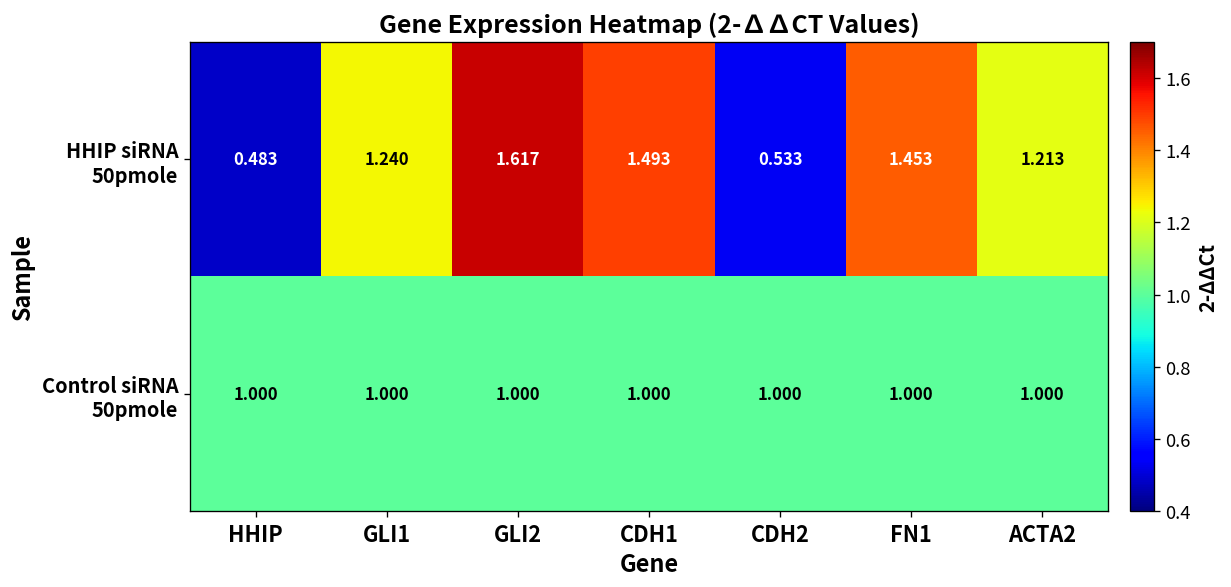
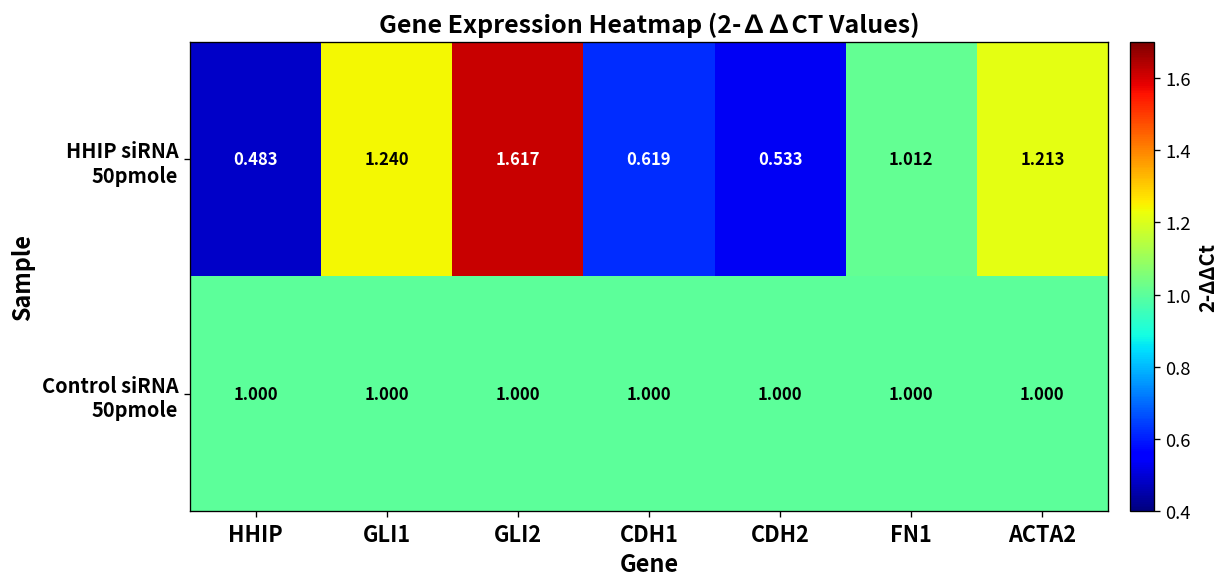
HHIP siRNA 50pmole, CDH1: 1.493 -> 0.619
HHIP siRNA 50pmole, FN1: 1.453 -> 1.012
